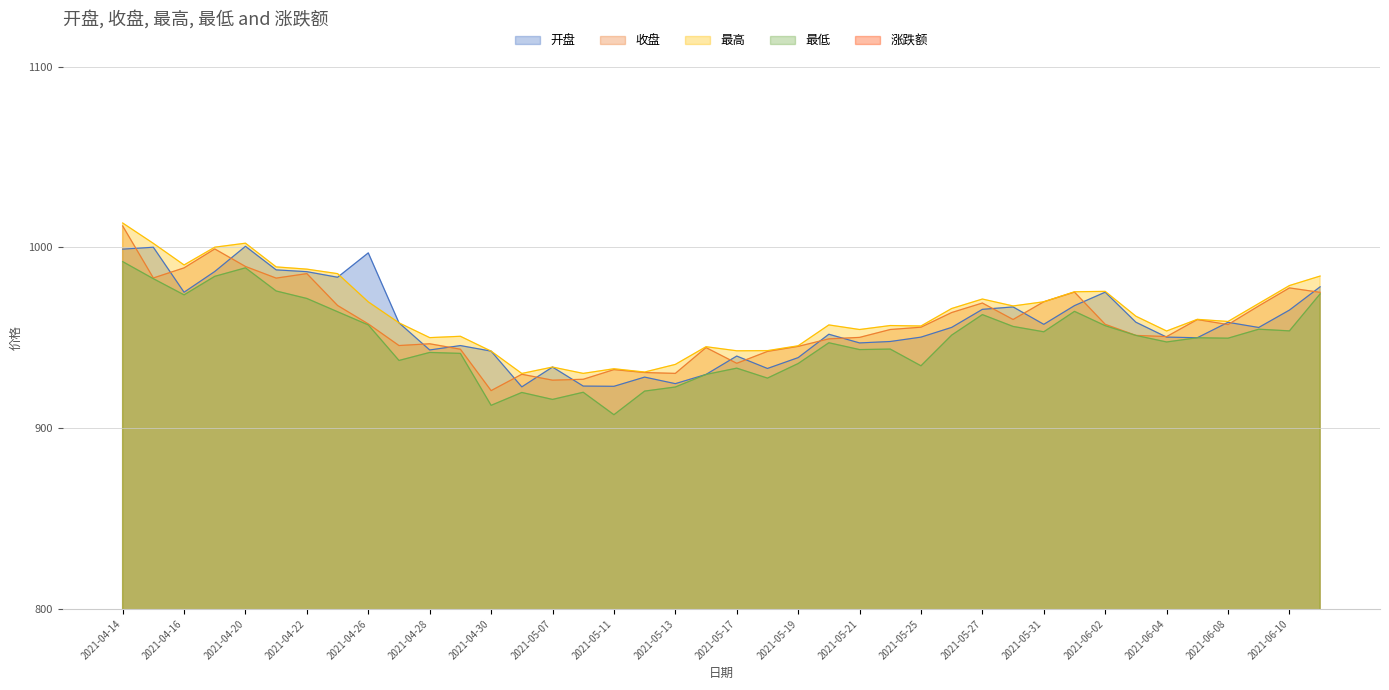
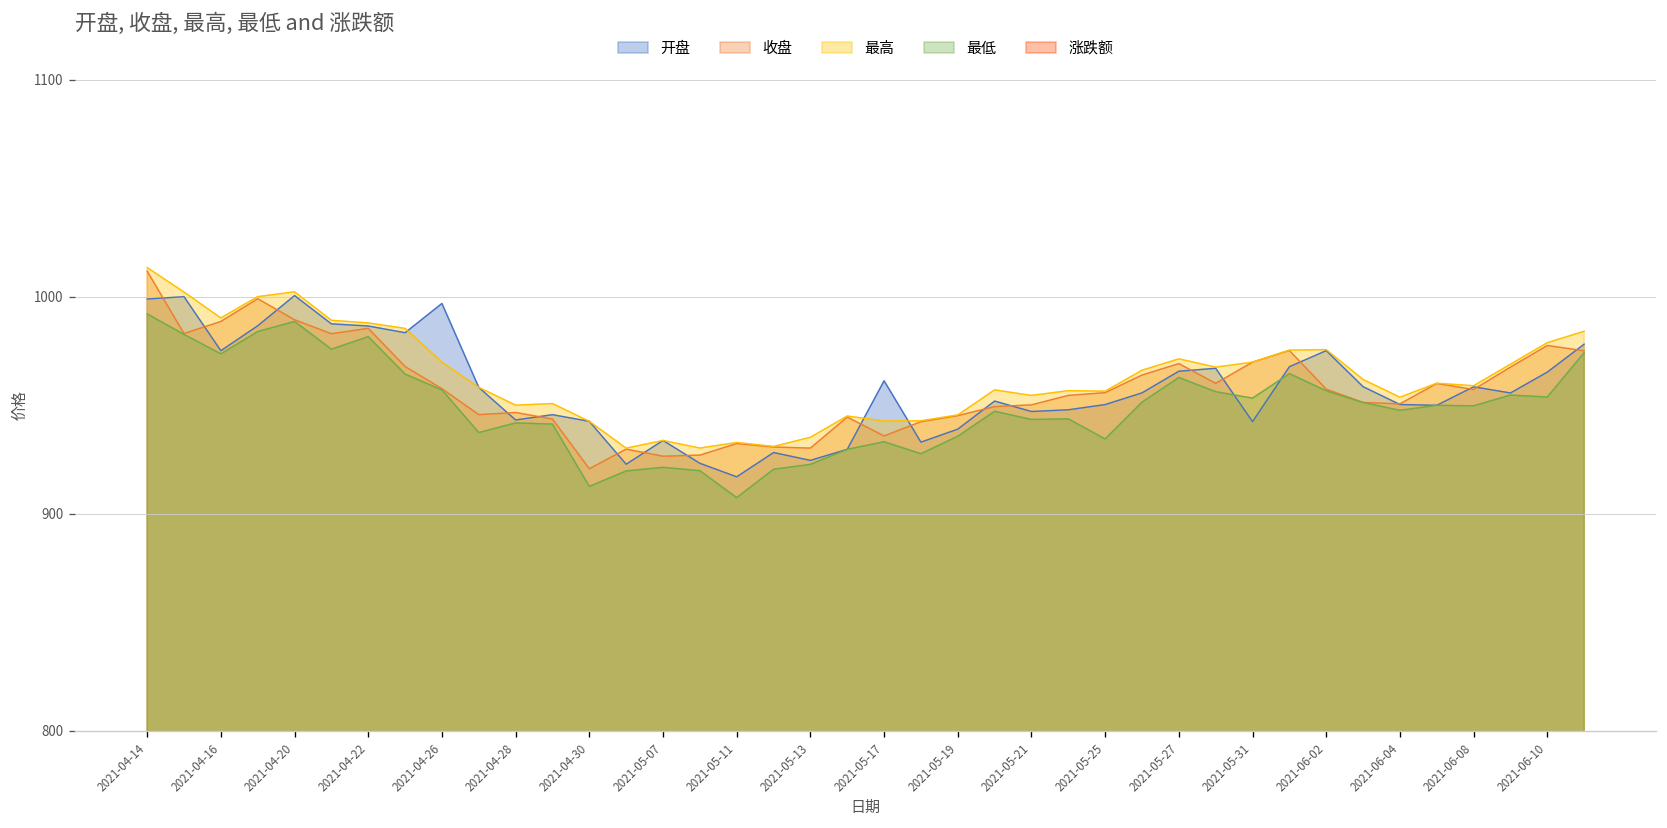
最低, 2021-04-22: 972 -> 982
最低, 2021-05-07: 916 -> 921
开盘, 2021-05-11: 923 -> 917
开盘, 2021-05-17: 940 -> 961
开盘, 2021-05-31: 957 -> 942
